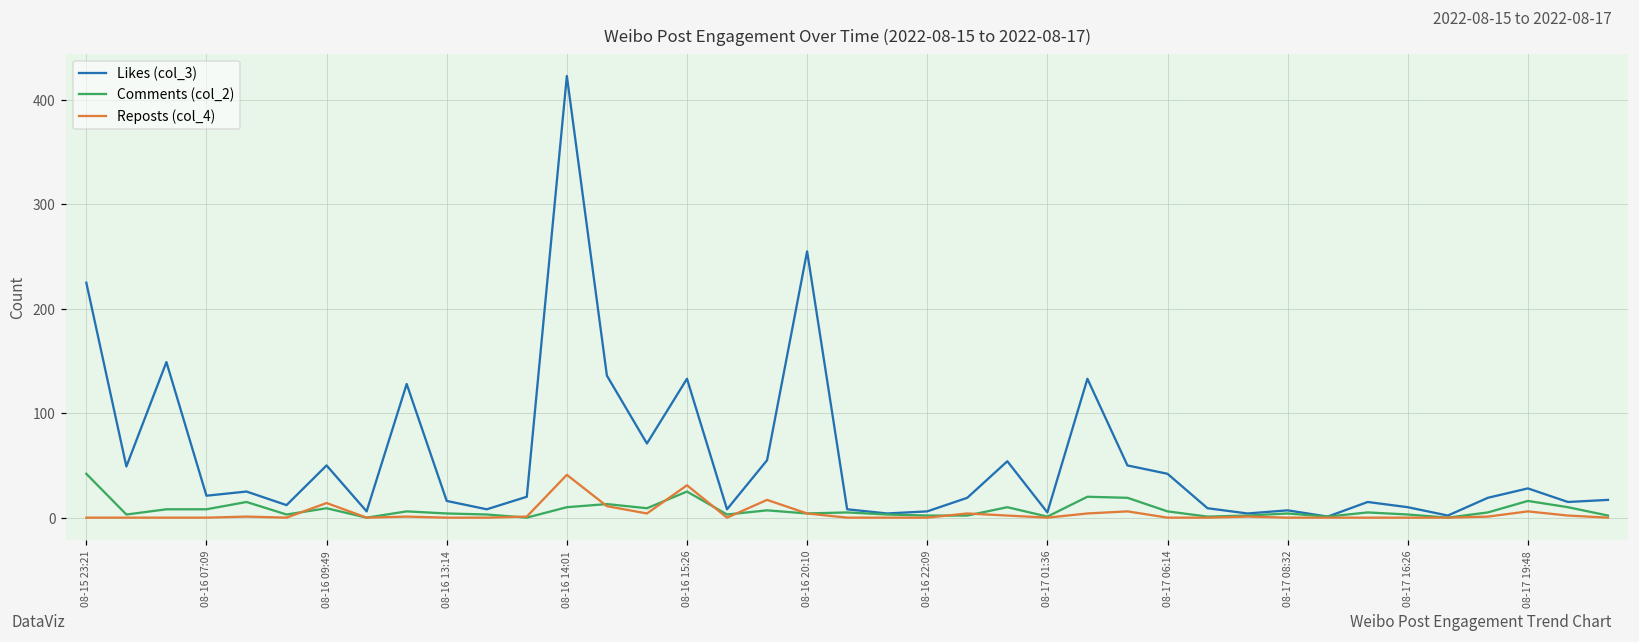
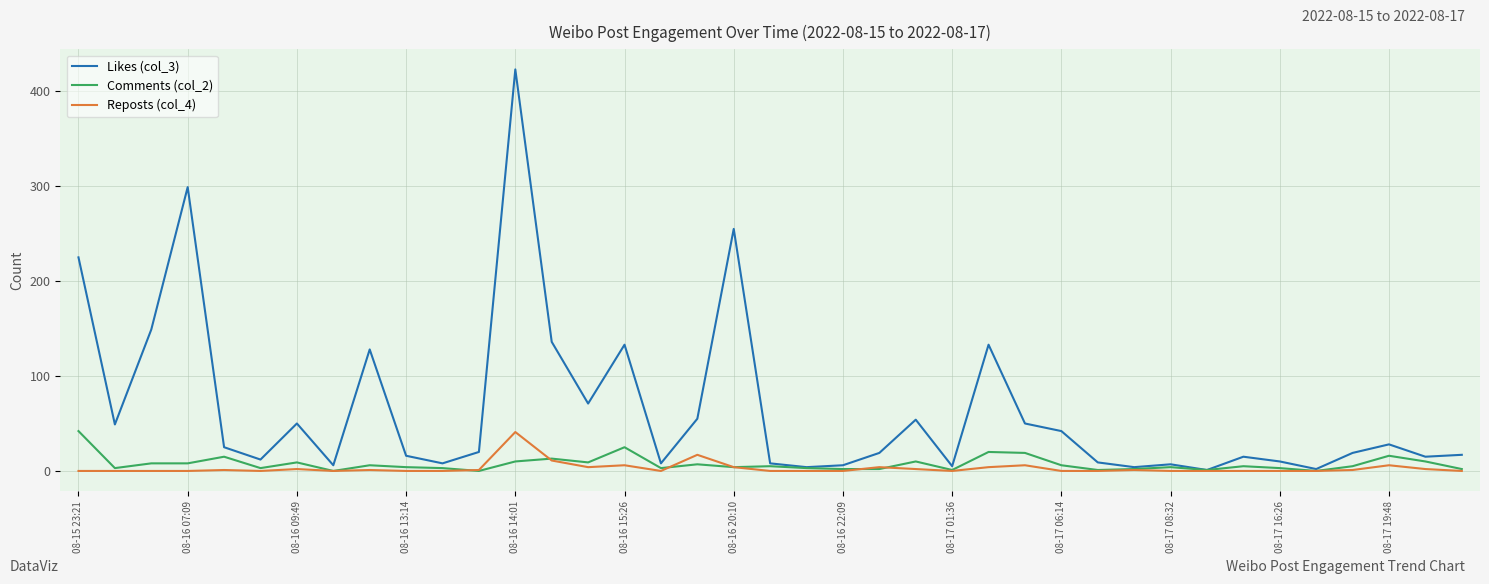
Likes (col_3), 08-16 07:09: 20 -> 300
Reposts (col_4), 08-16 09:49: 10 -> 0
Reposts (col_4), 08-16 15:26: 30 -> 10
